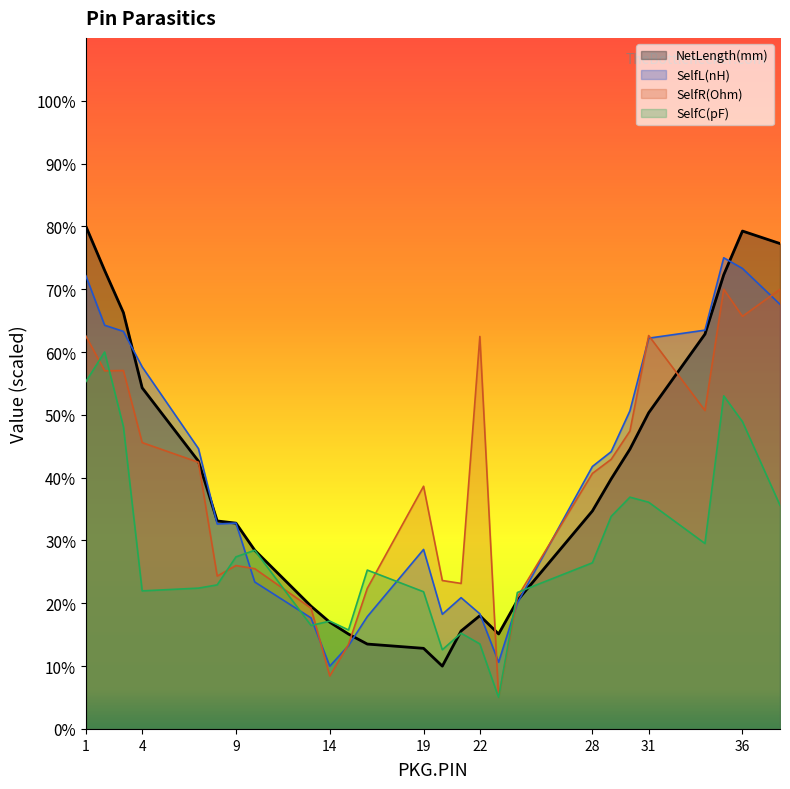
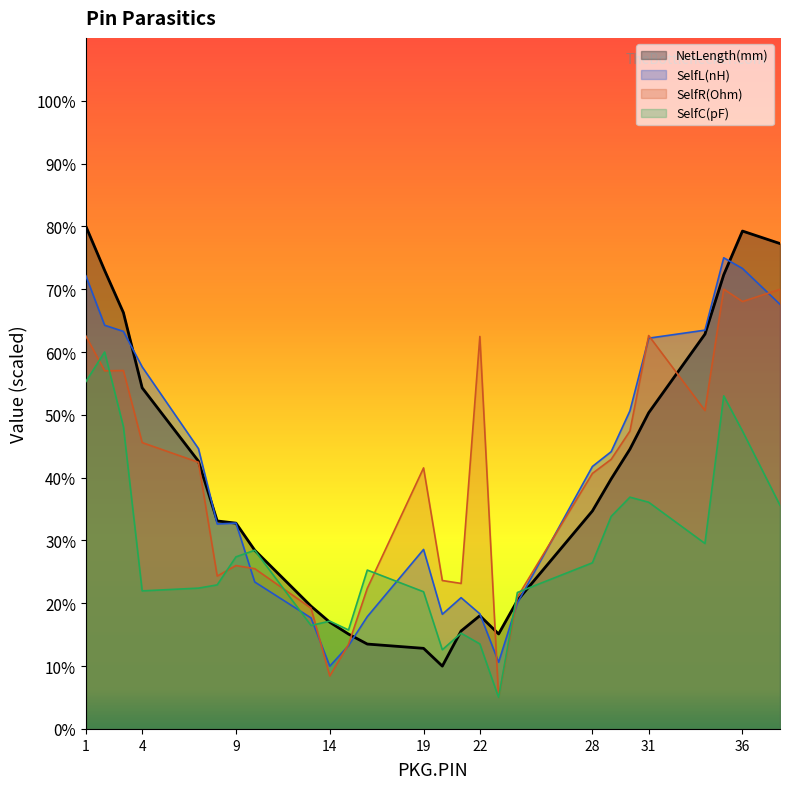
SelfR(Ohm), 19: 39% -> 42%
SelfR(Ohm), 36: 66% -> 68%
SelfC(pF), 36: 49% -> 47%
